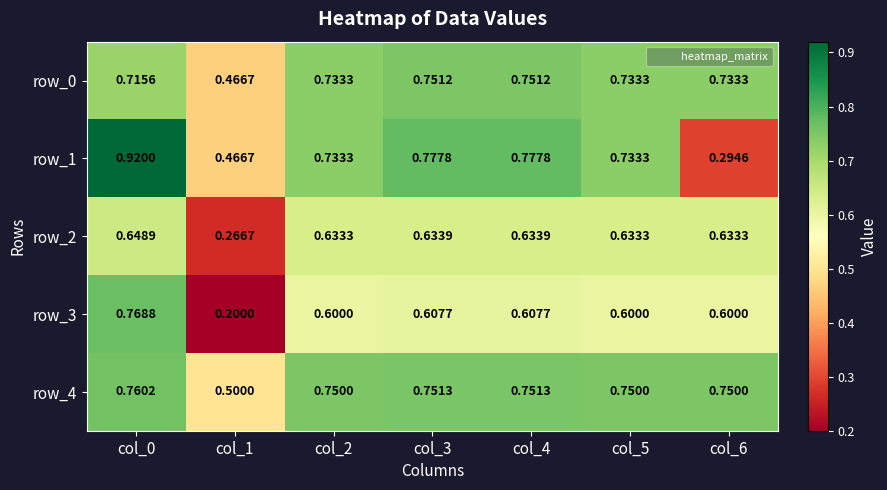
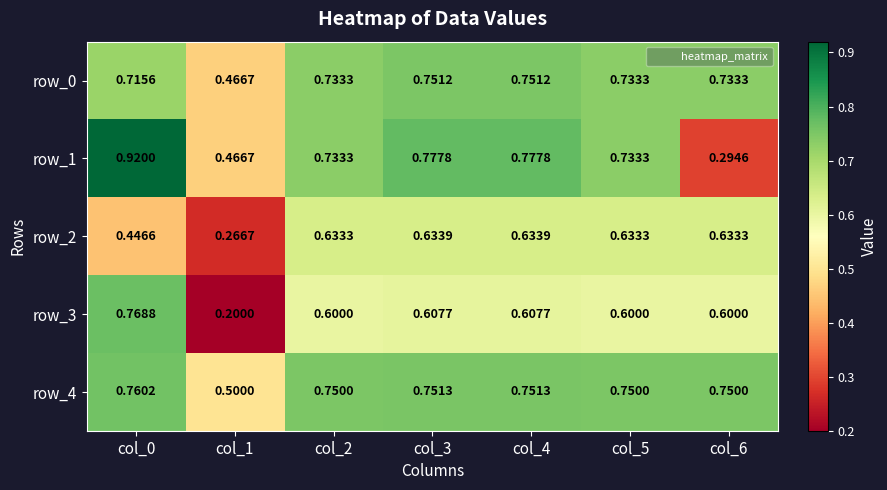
row_2, col_0: 0.6489 -> 0.4466
